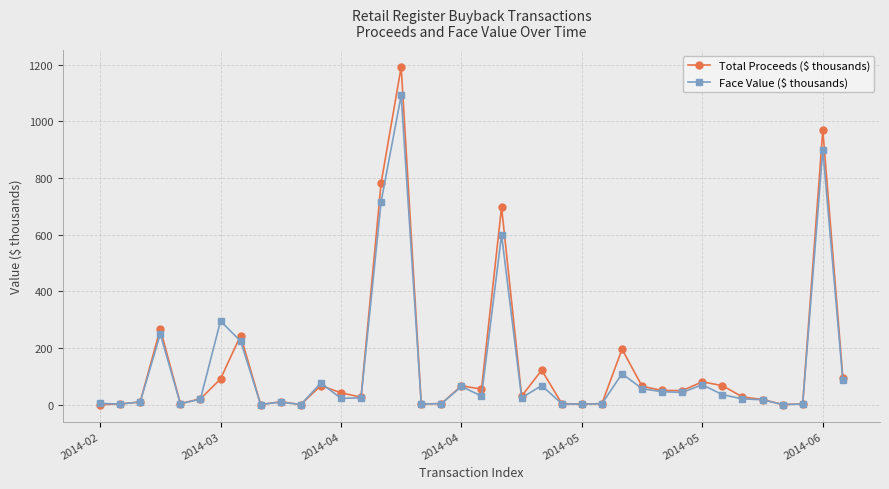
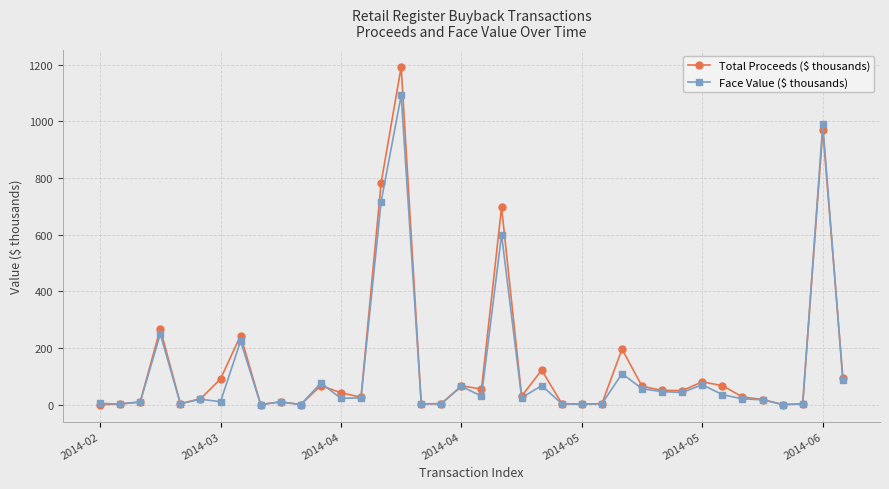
Face Value ($ thousands), 2014-03: 300 -> 10
Face Value ($ thousands), 2014-06: 900 -> 990
